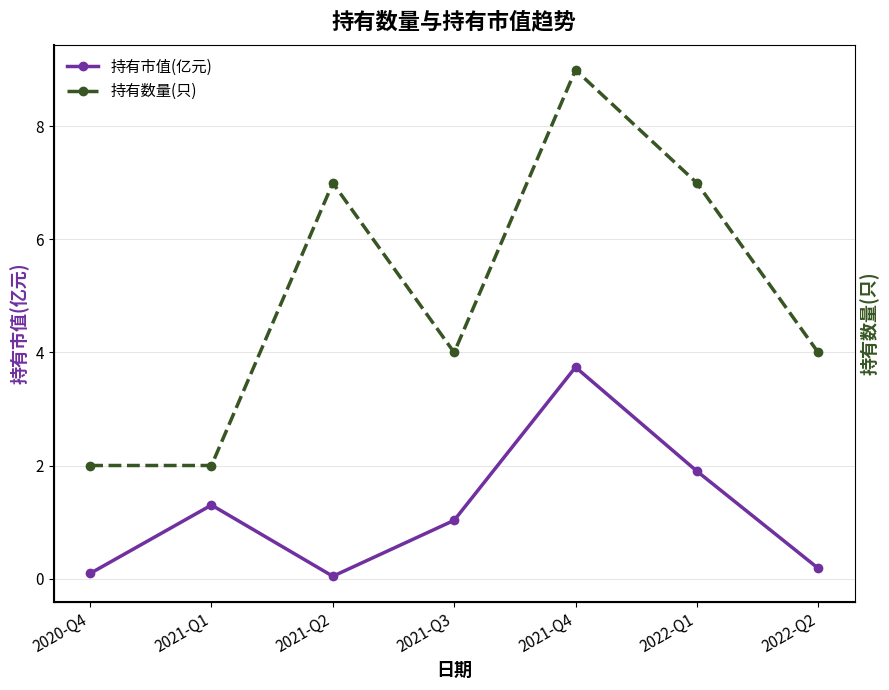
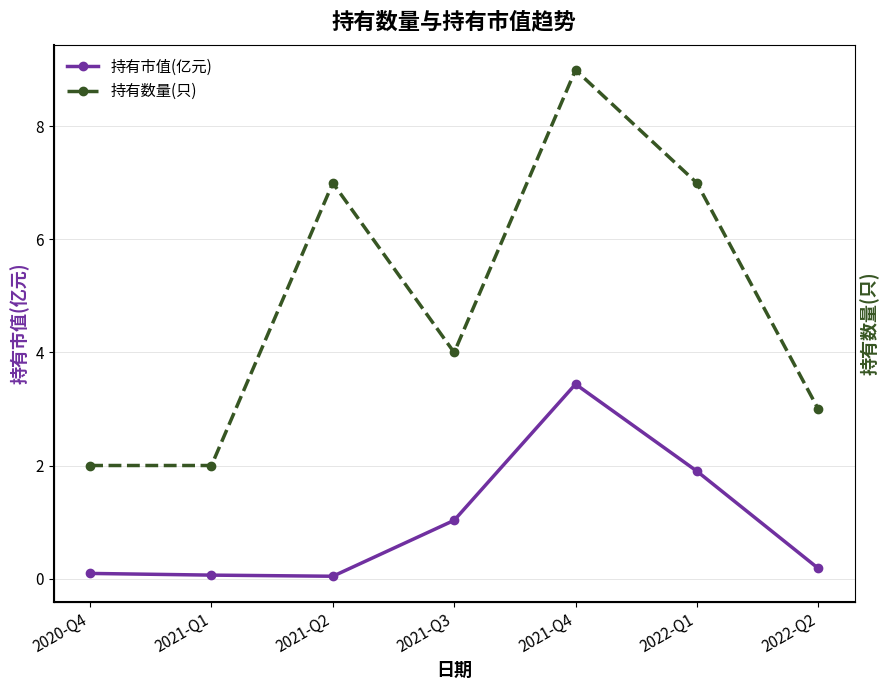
持有市值(亿元), 2021-Q1: 1.3 -> 0.1
持有市值(亿元), 2021-Q4: 3.7 -> 3.4
持有数量(只), 2022-Q2: 4 -> 3
